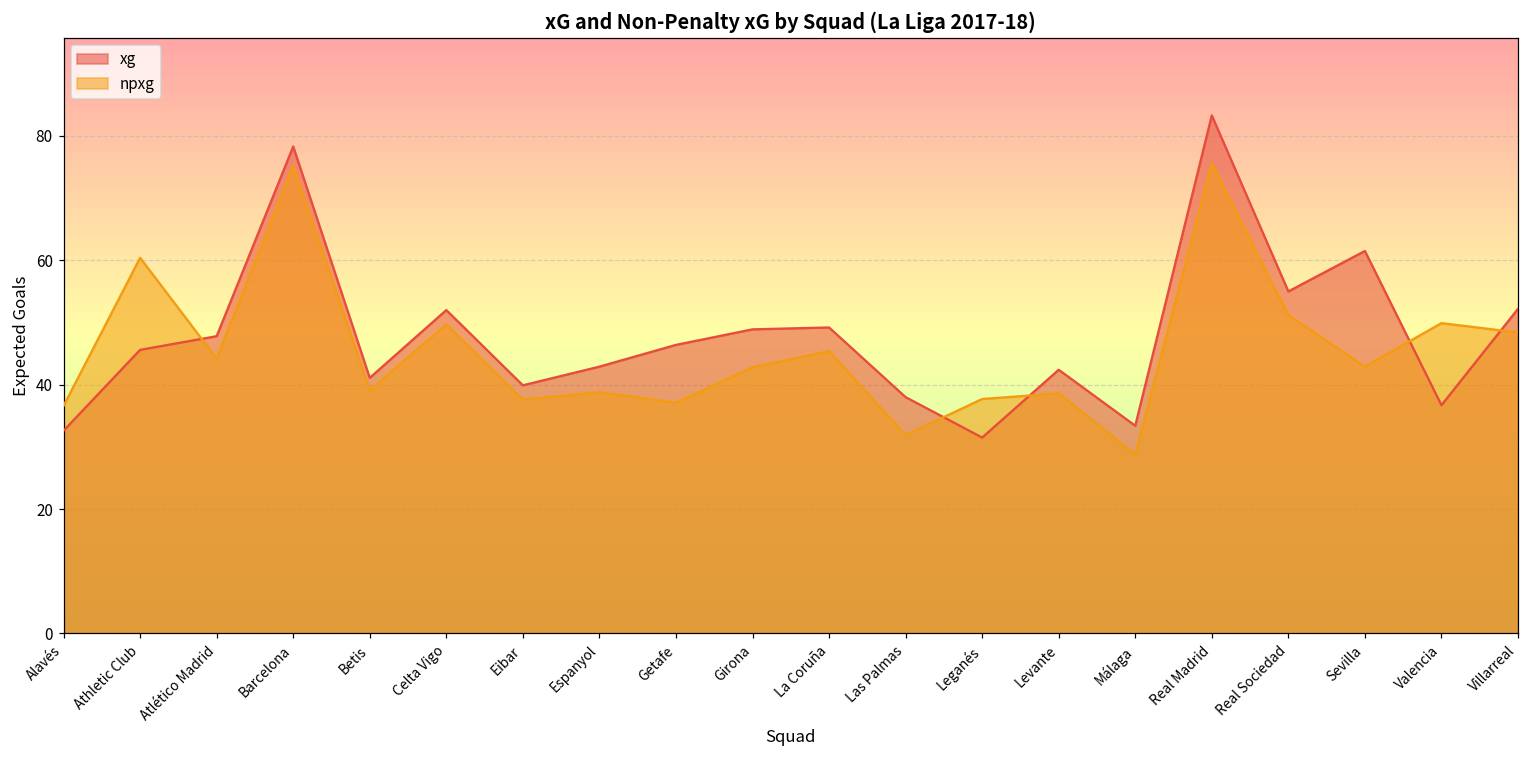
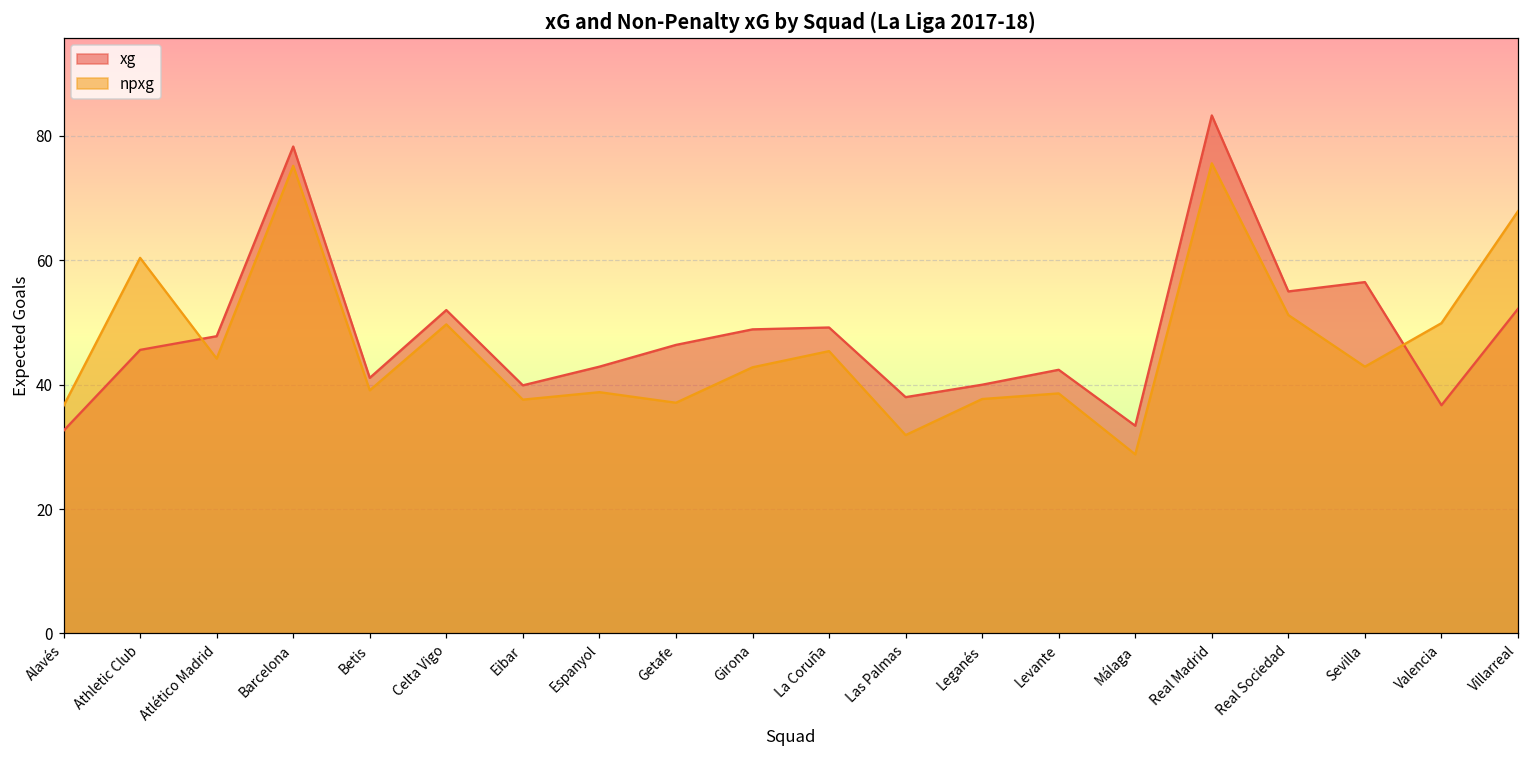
xg, Leganés: 32 -> 40
xg, Sevilla: 62 -> 57
npxg, Villarreal: 48 -> 68
